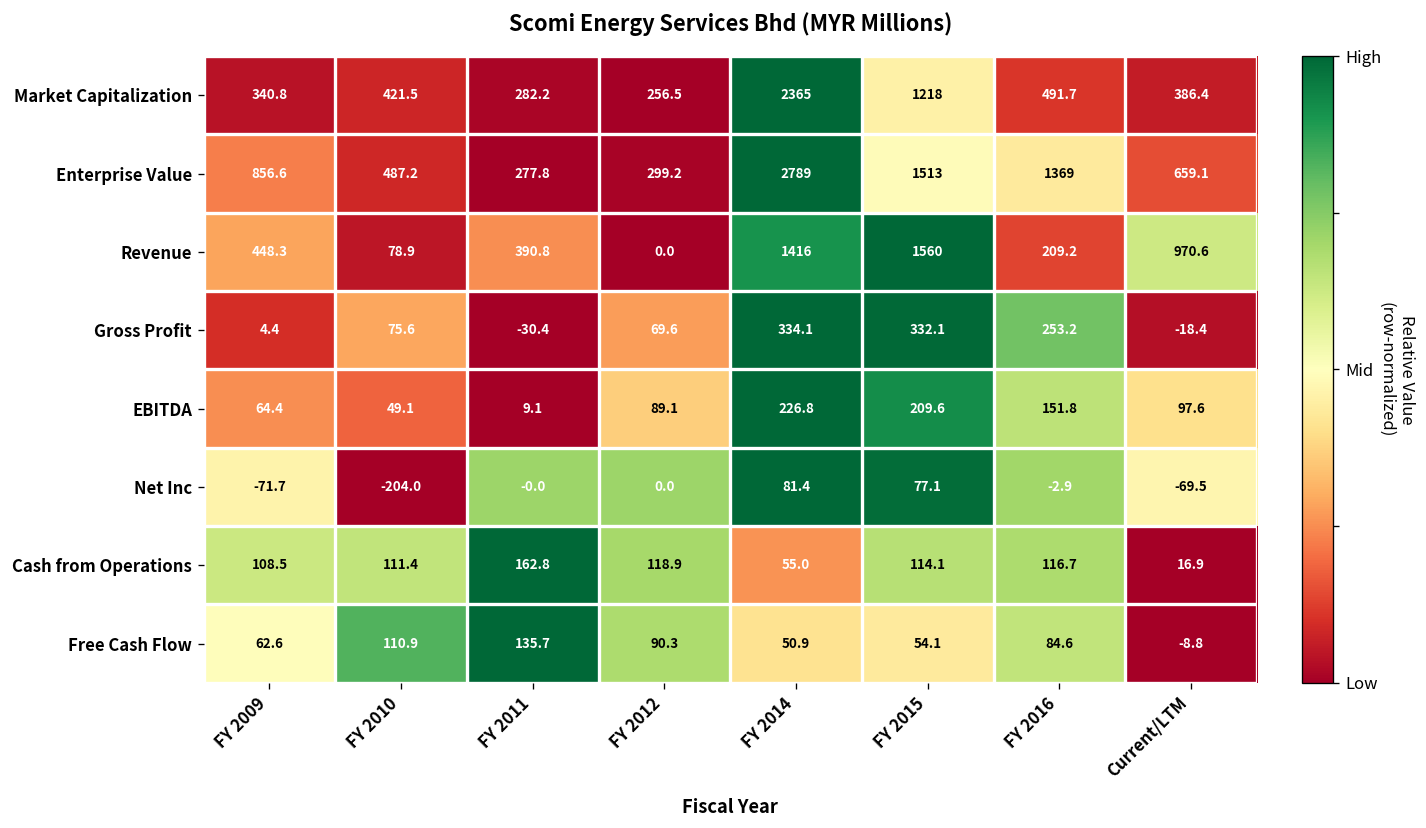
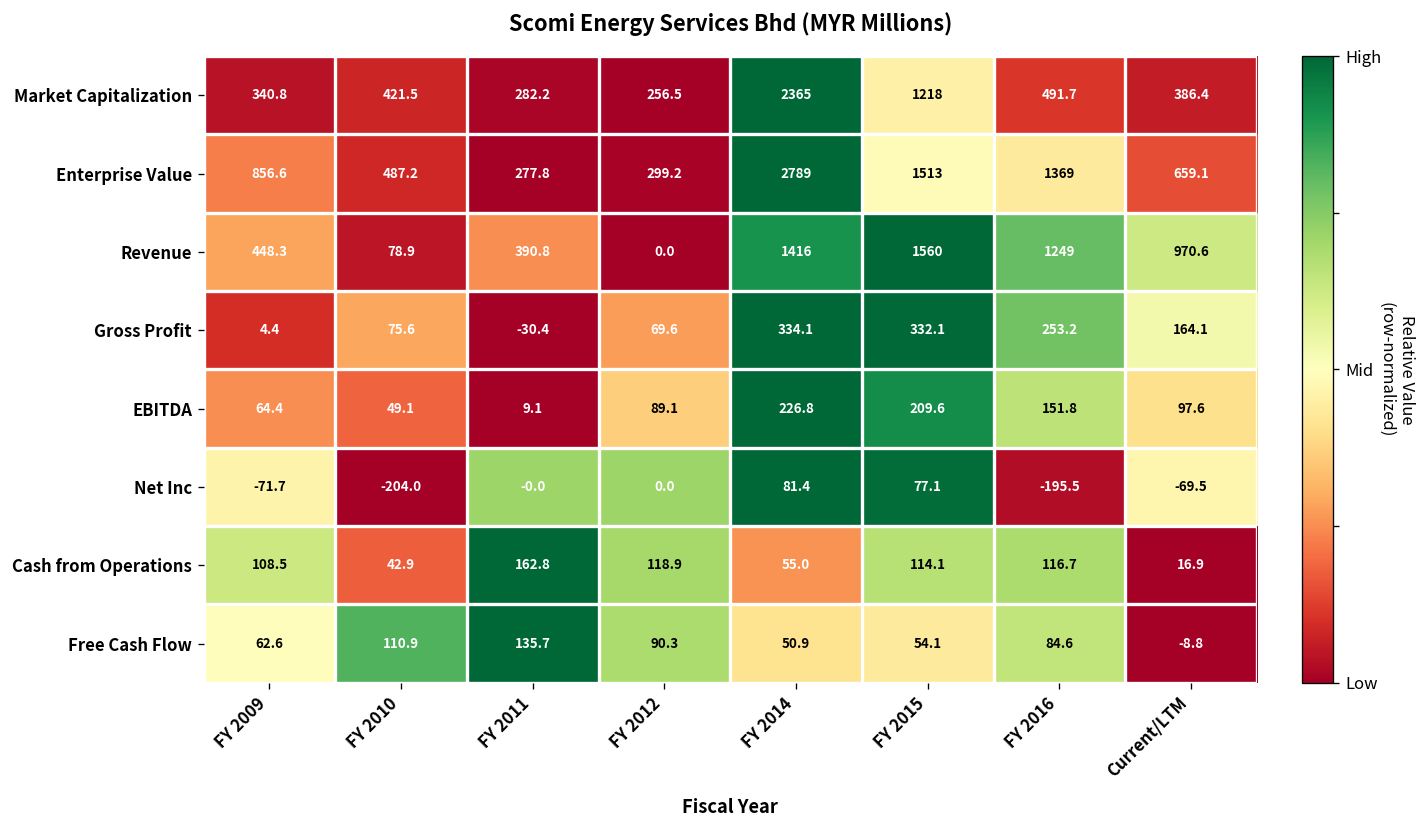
Revenue, FY 2016: 209.2 -> 1249
Gross Profit, Current/LTM: -18.4 -> 164.1
Net Inc, FY 2016: -2.9 -> -195.5
Cash from Operations, FY 2010: 111.4 -> 42.9
